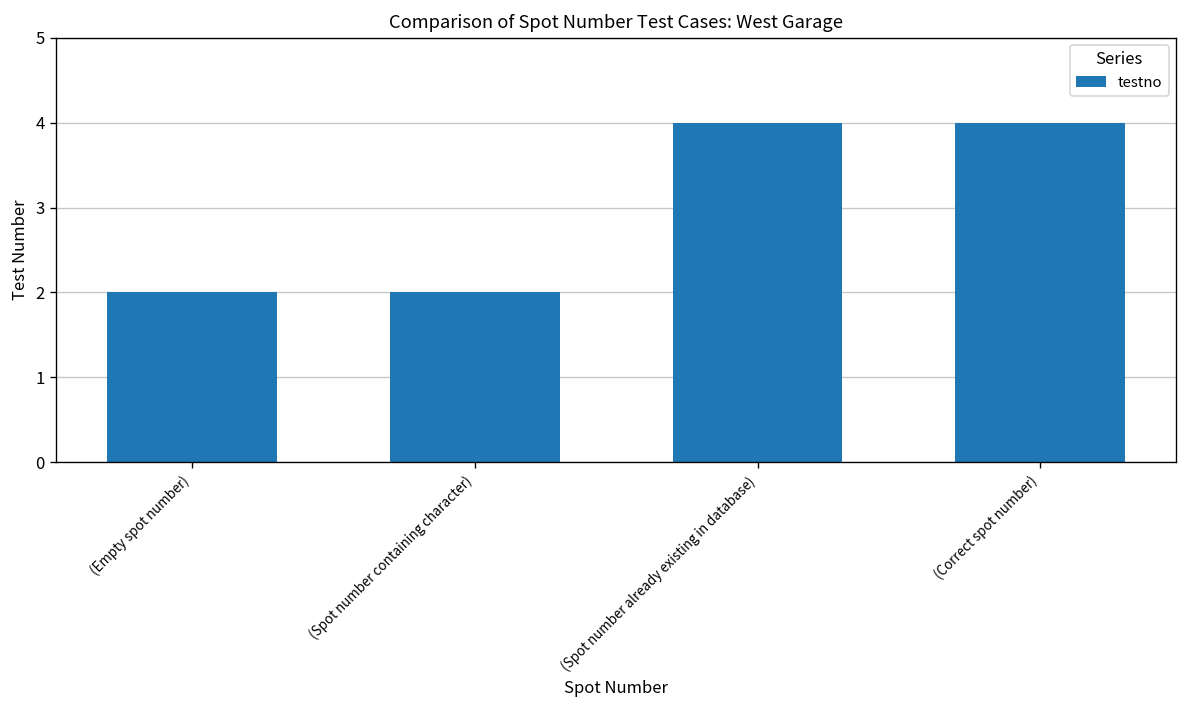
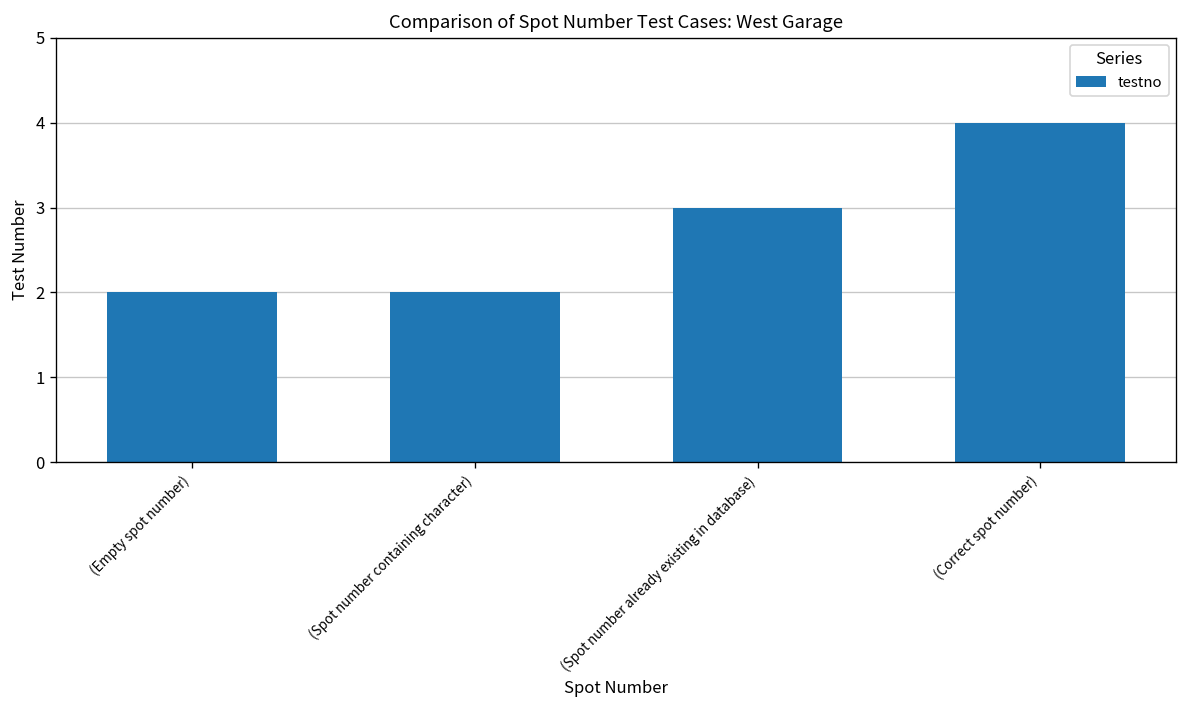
(Spot number already existing in database): 4 -> 3
